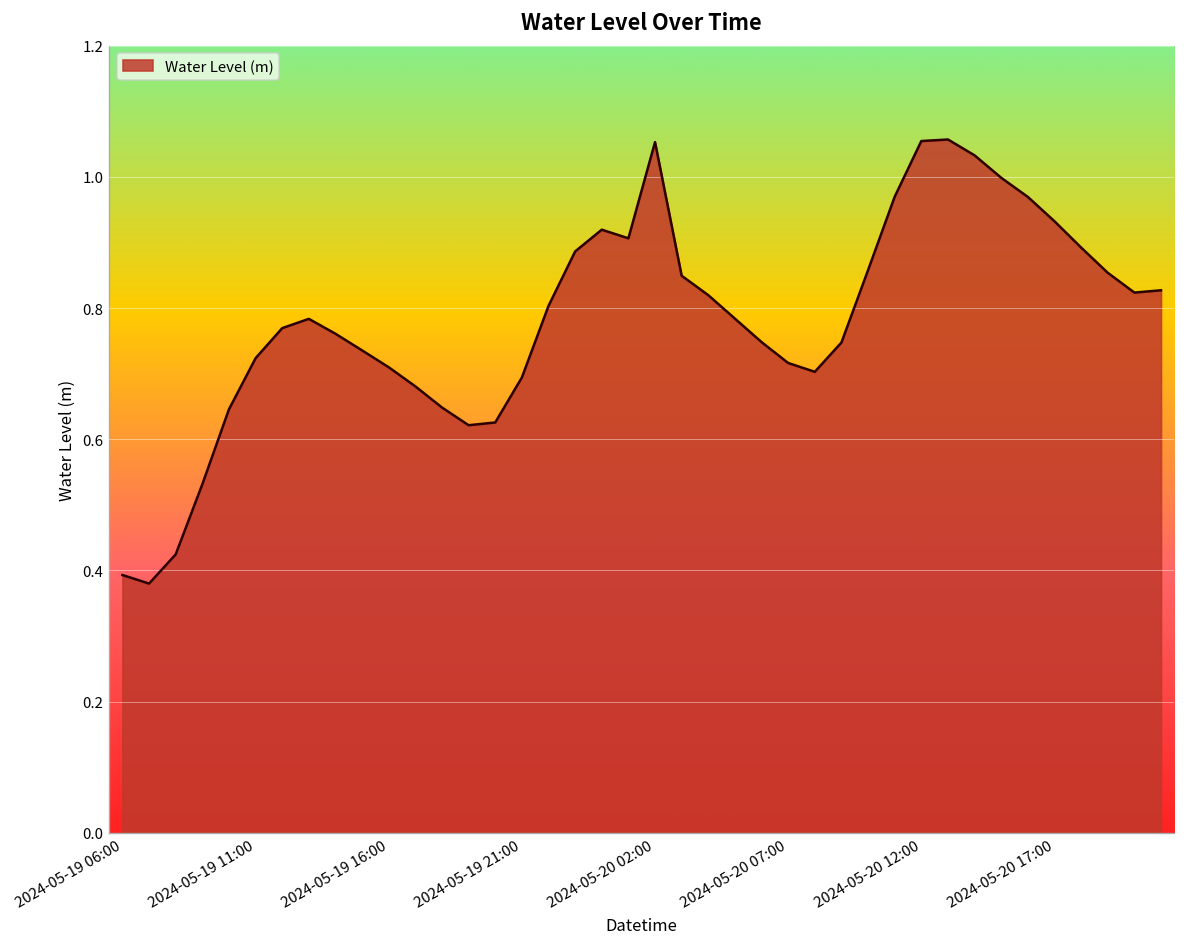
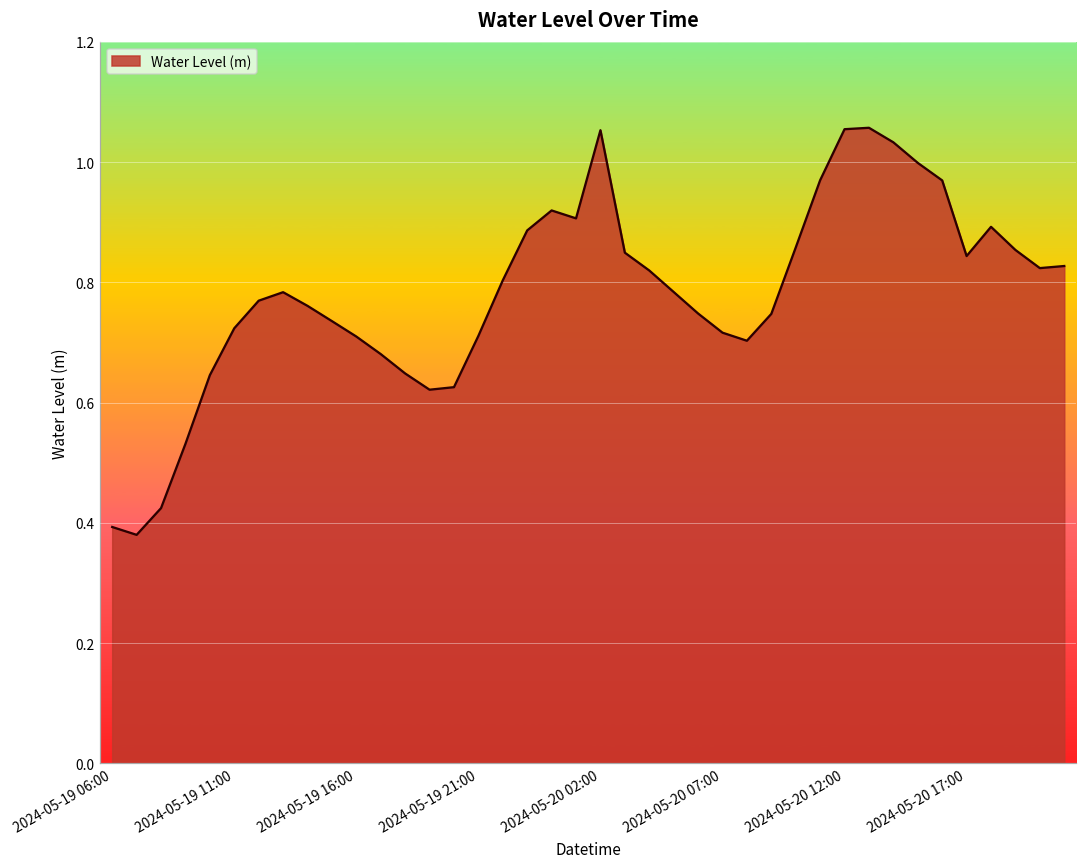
2024-05-19 21:00: 0.69 -> 0.71
2024-05-20 17:00: 0.93 -> 0.84
